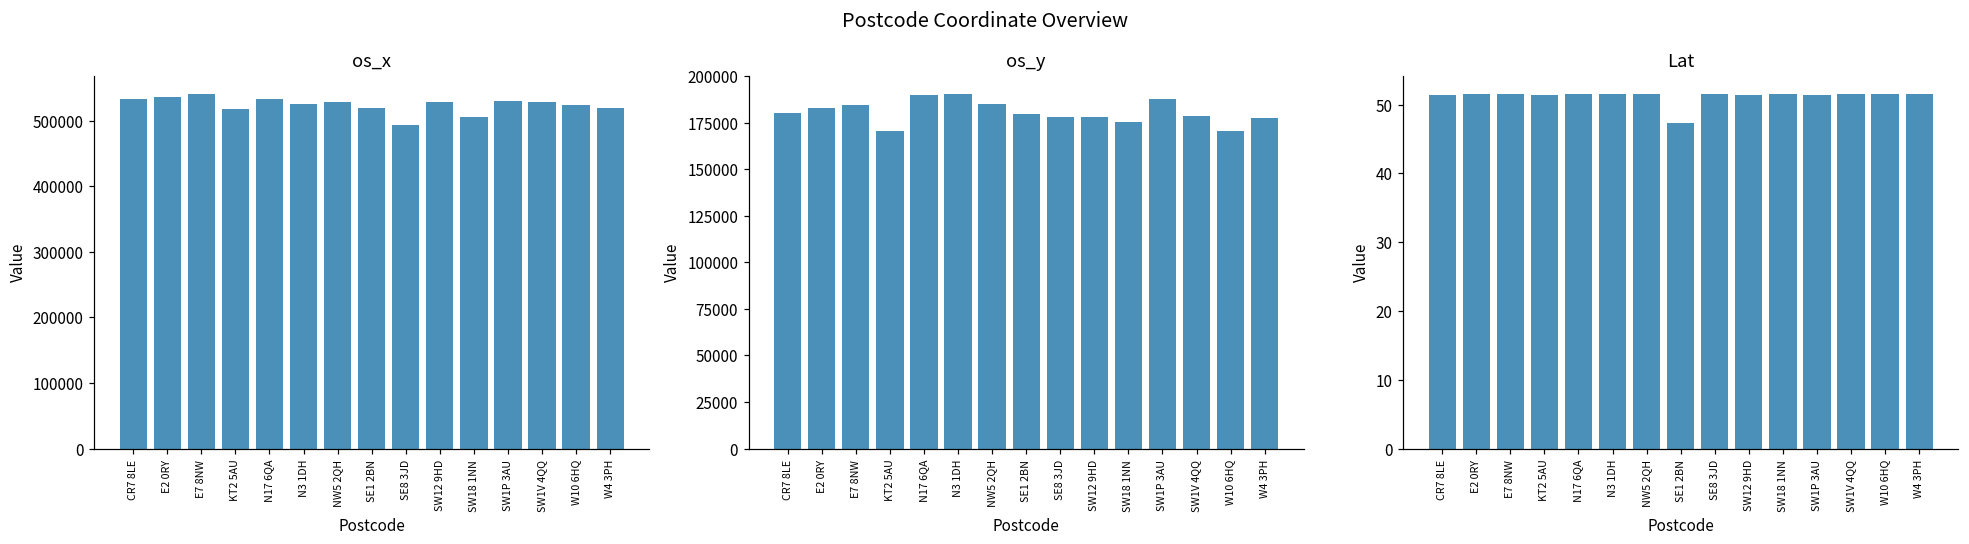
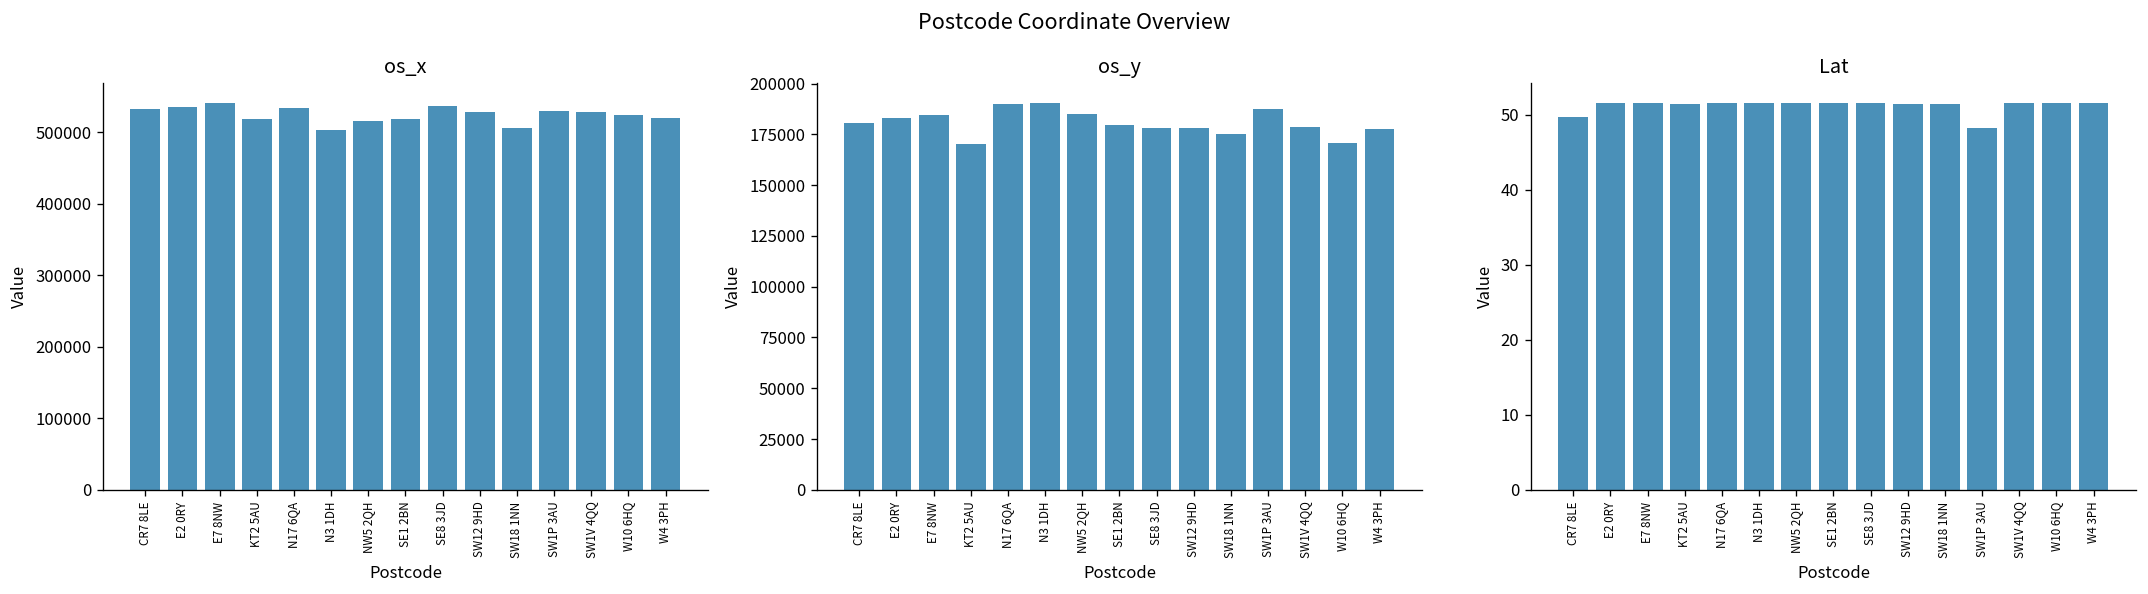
os_x, N3 1DH: 530000 -> 500000
os_x, NW5 2QH: 530000 -> 520000
os_x, SE8 3JD: 490000 -> 540000
Lat, CR7 8LE: 51 -> 50
Lat, SE1 2BN: 47 -> 52
Lat, SW1P 3AU: 51 -> 48
